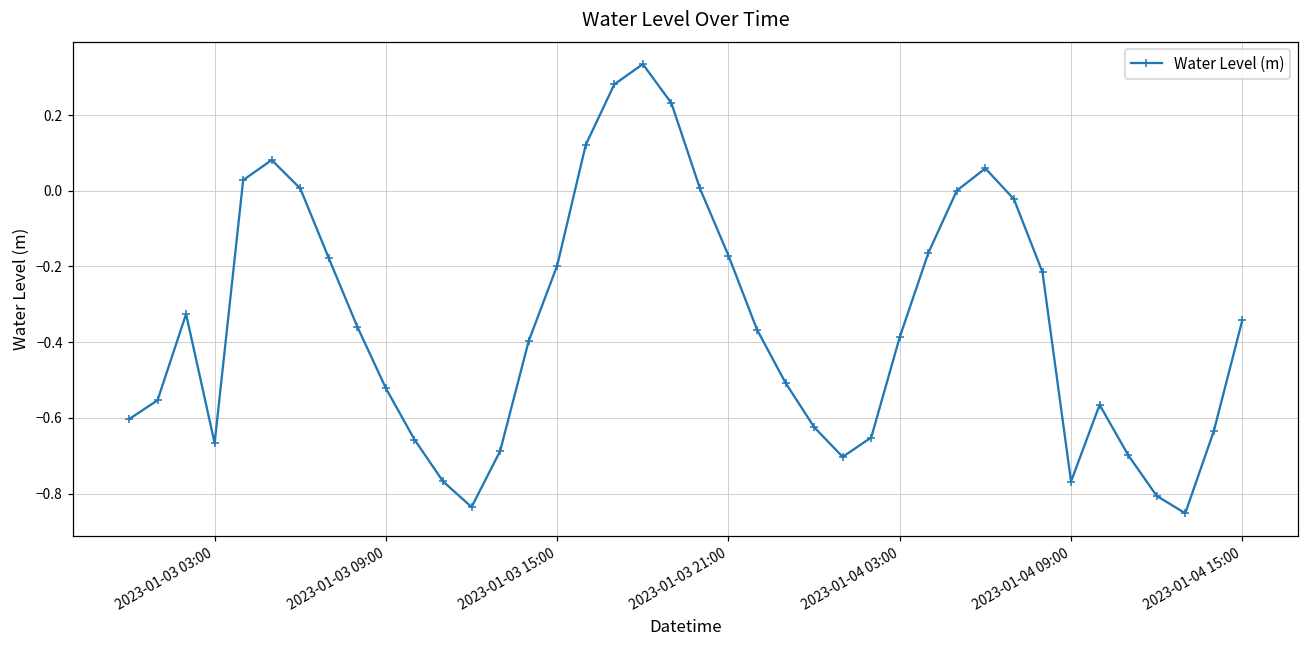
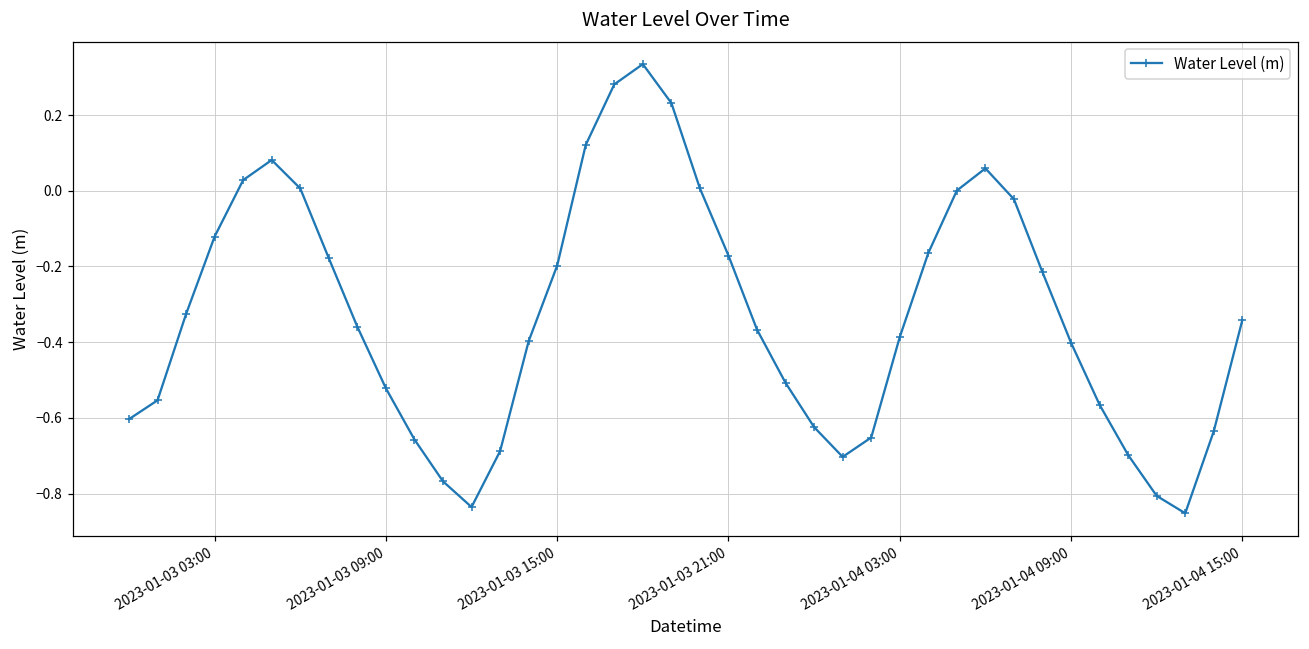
2023-01-03 03:00: -0.67 -> -0.12
2023-01-04 09:00: -0.77 -> -0.40
